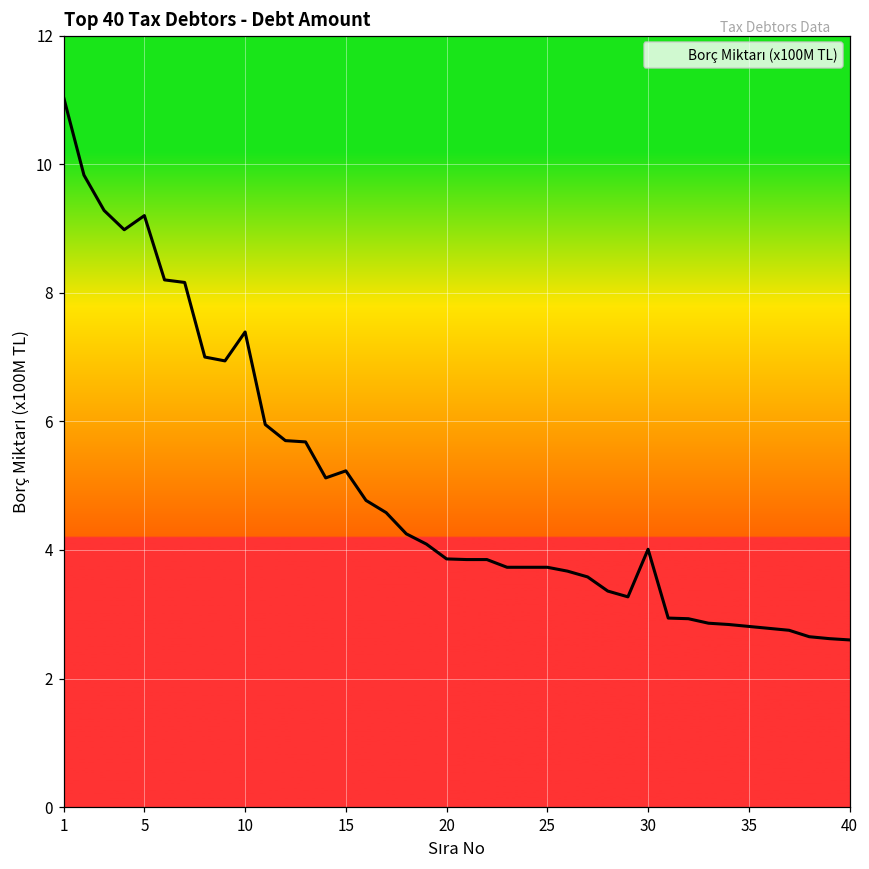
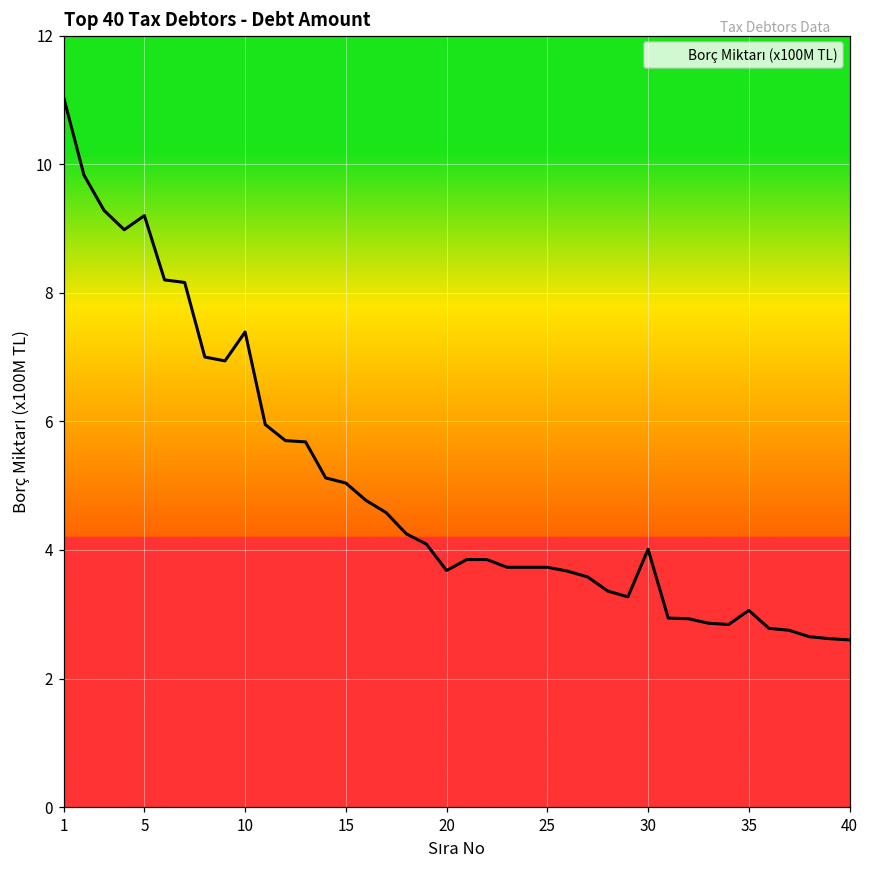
15: 5.2 -> 5.0
20: 3.9 -> 3.7
35: 2.8 -> 3.1
